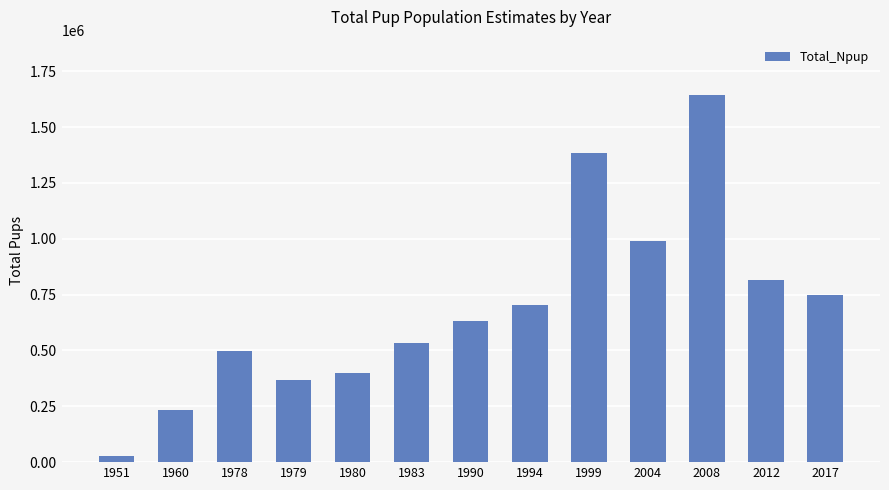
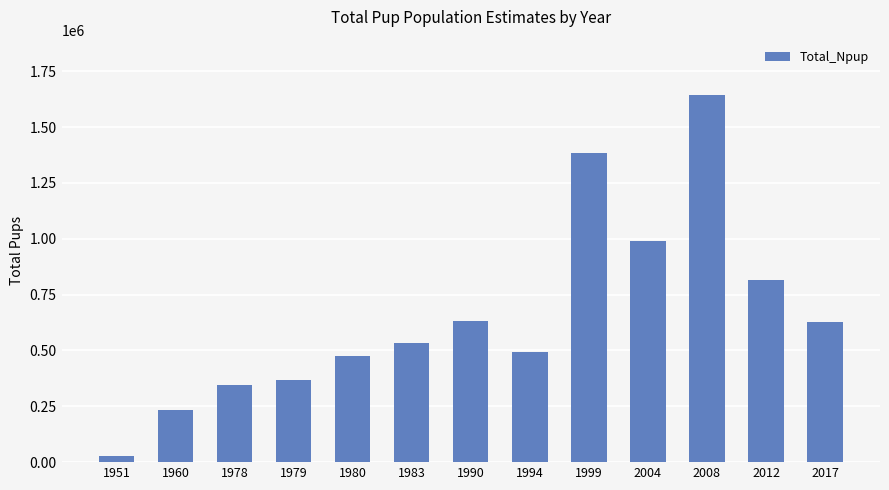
1978: 500000 -> 350000
1980: 400000 -> 480000
1994: 700000 -> 490000
2017: 750000 -> 630000
